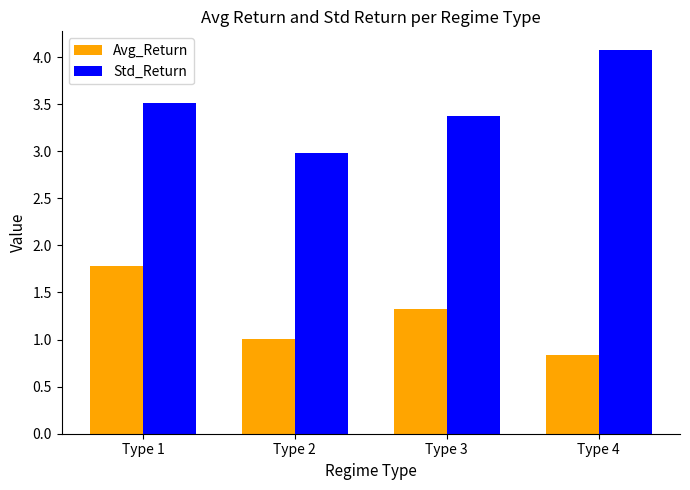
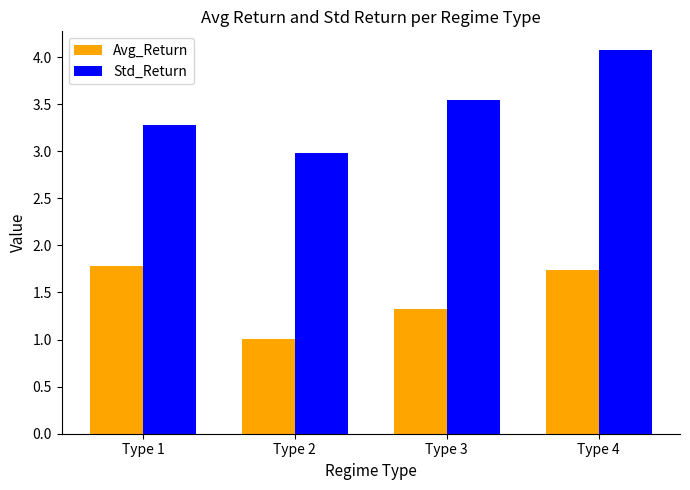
Std_Return, Type 1: 3.5 -> 3.3
Std_Return, Type 3: 3.4 -> 3.5
Avg_Return, Type 4: 0.8 -> 1.7
